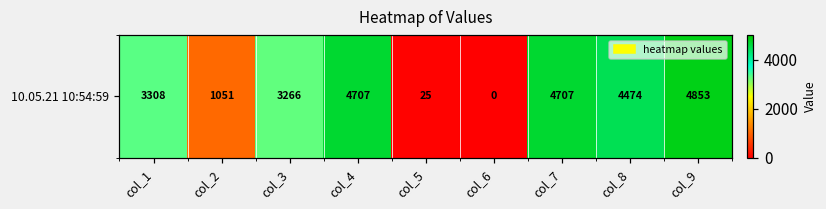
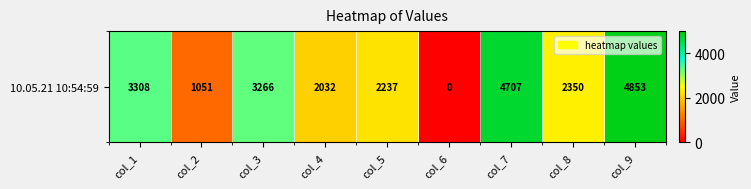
10.05.21 10:54:59, col_4: 4707 -> 2032
10.05.21 10:54:59, col_5: 25 -> 2237
10.05.21 10:54:59, col_8: 4474 -> 2350
